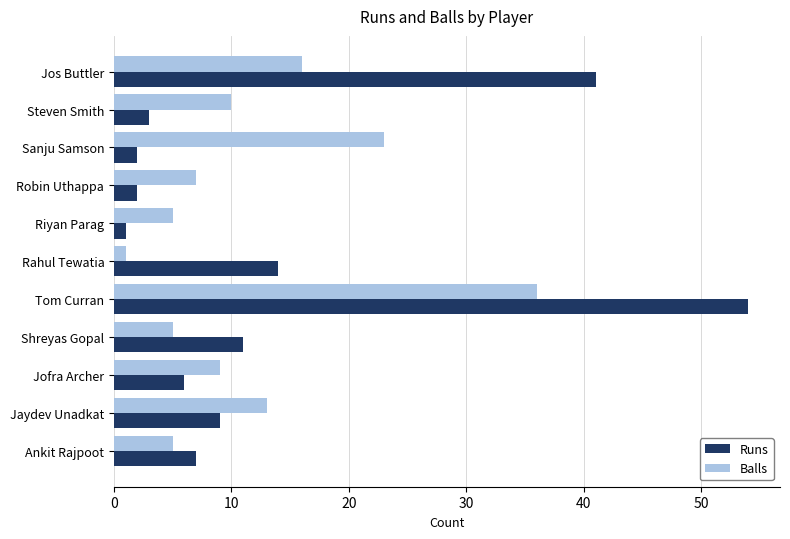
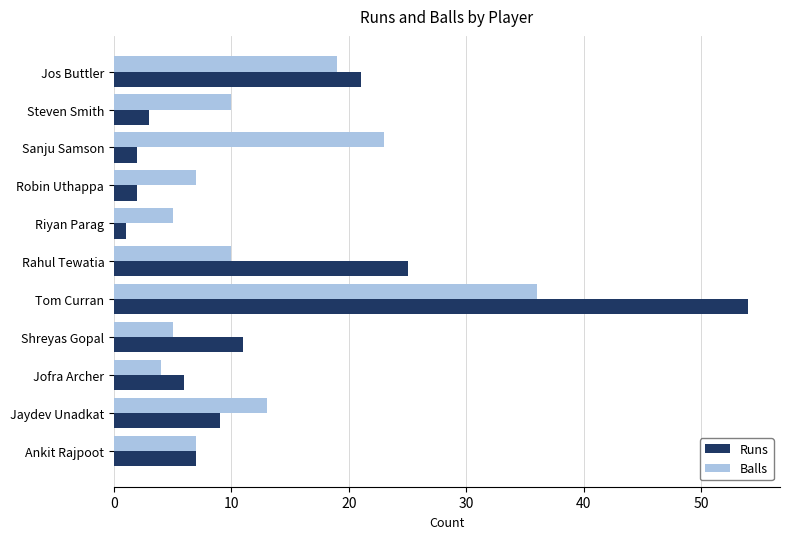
Balls, Jos Buttler: 16 -> 19
Runs, Jos Buttler: 41 -> 21
Balls, Rahul Tewatia: 1 -> 10
Runs, Rahul Tewatia: 14 -> 25
Balls, Jofra Archer: 9 -> 4
Balls, Ankit Rajpoot: 5 -> 7
